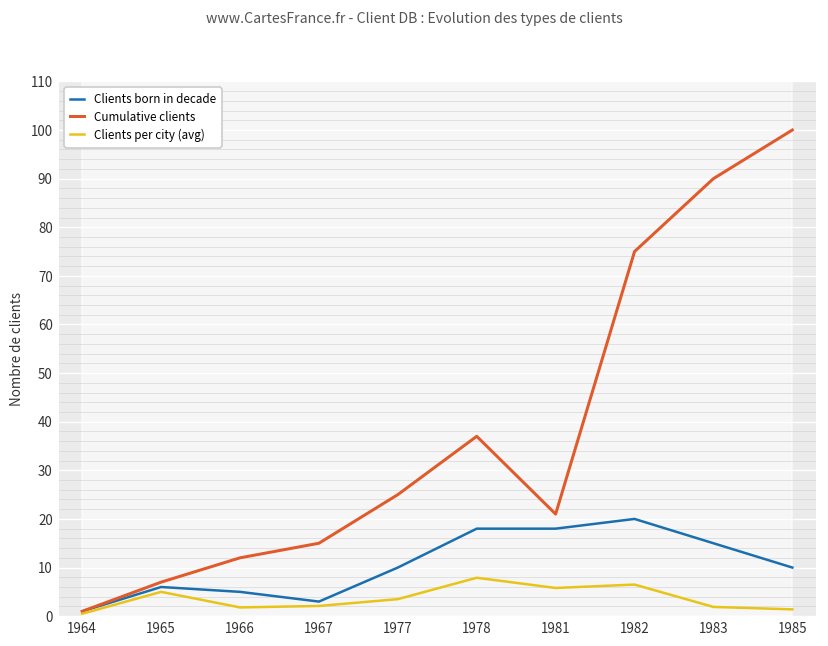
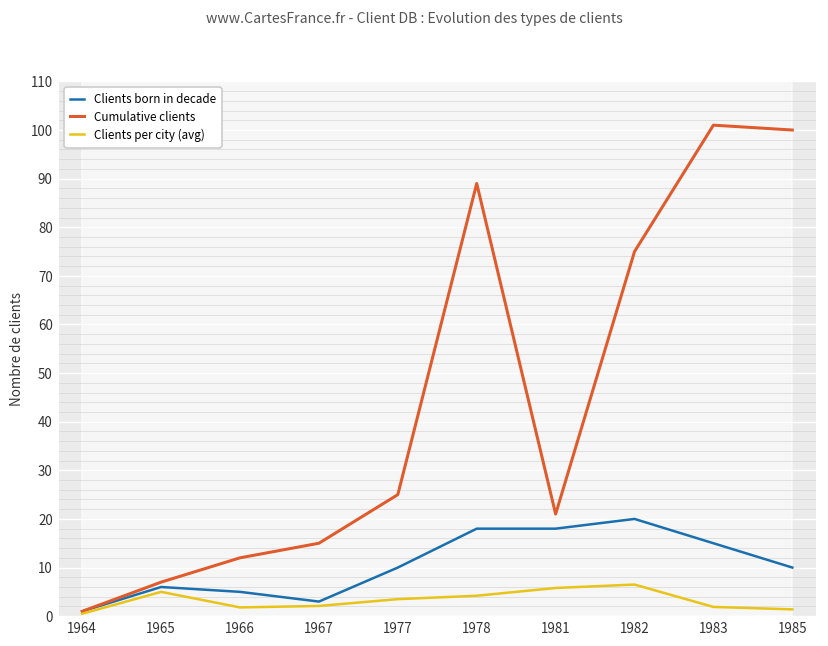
Cumulative clients, 1978: 37 -> 89
Clients per city (avg), 1978: 8 -> 4
Cumulative clients, 1983: 90 -> 101
